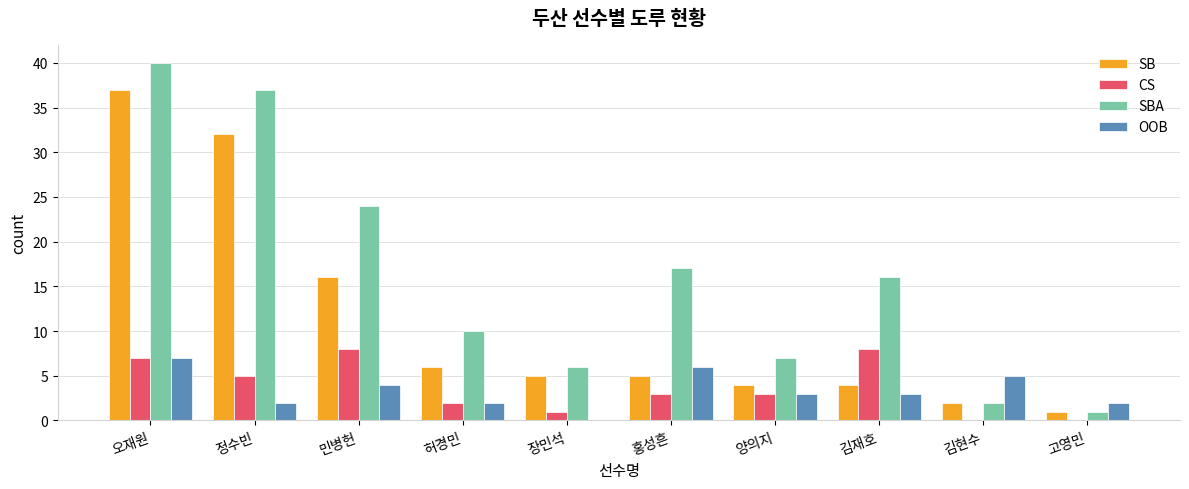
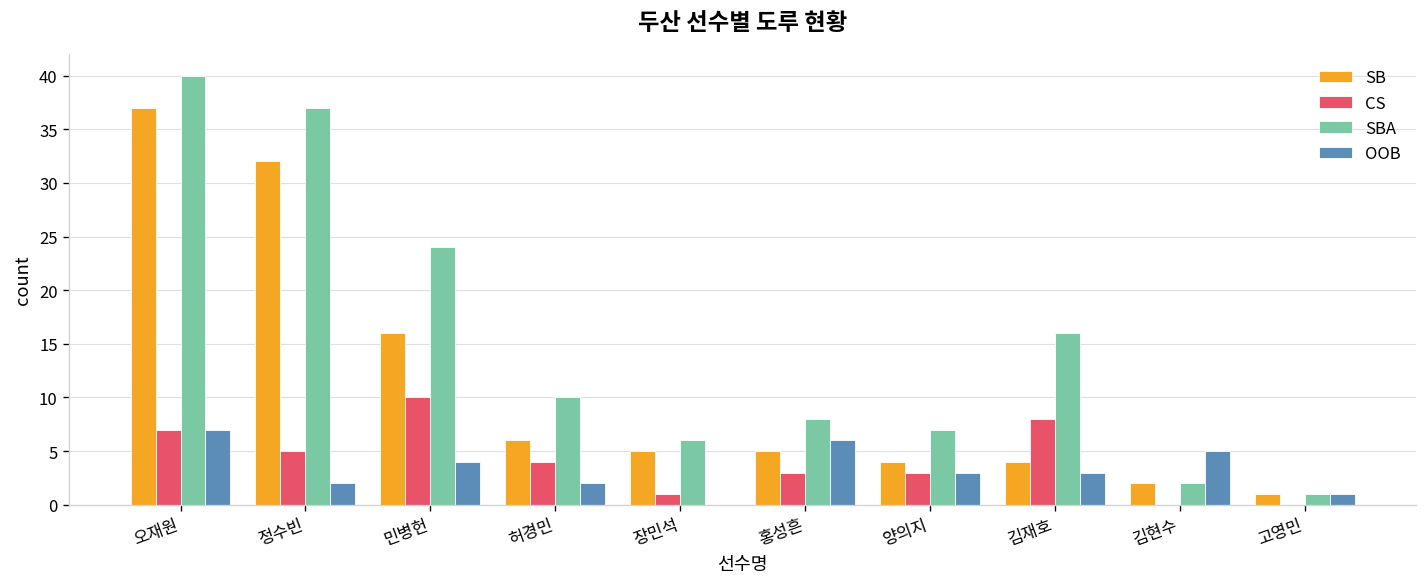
CS, 민병헌: 8 -> 10
CS, 허경민: 2 -> 4
SBA, 홍성흔: 17 -> 8
OOB, 고영민: 2 -> 1
